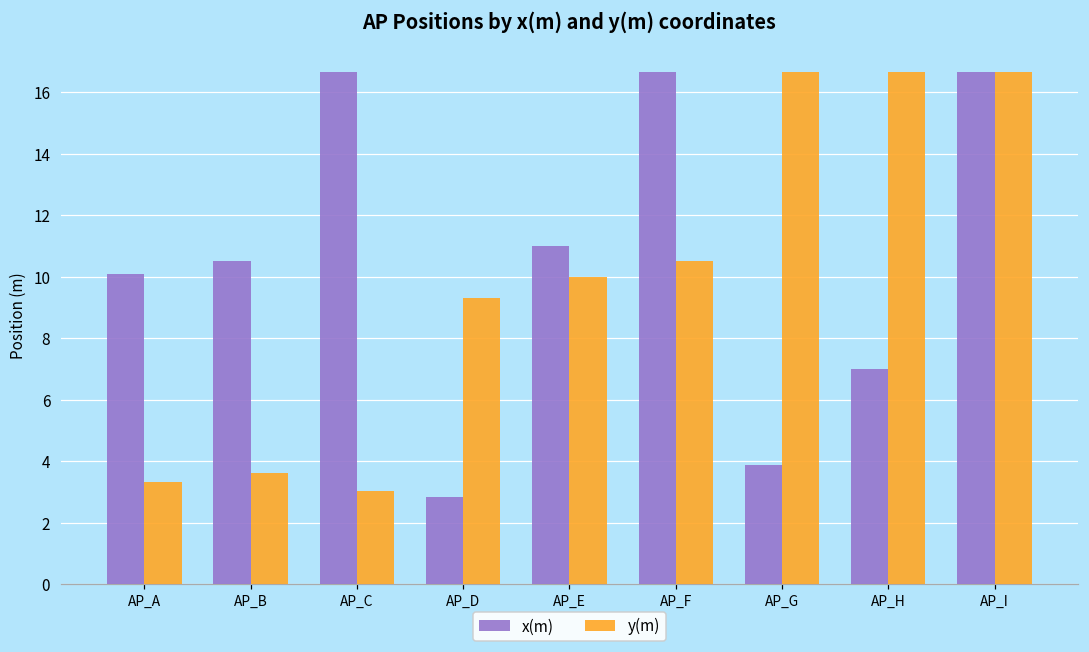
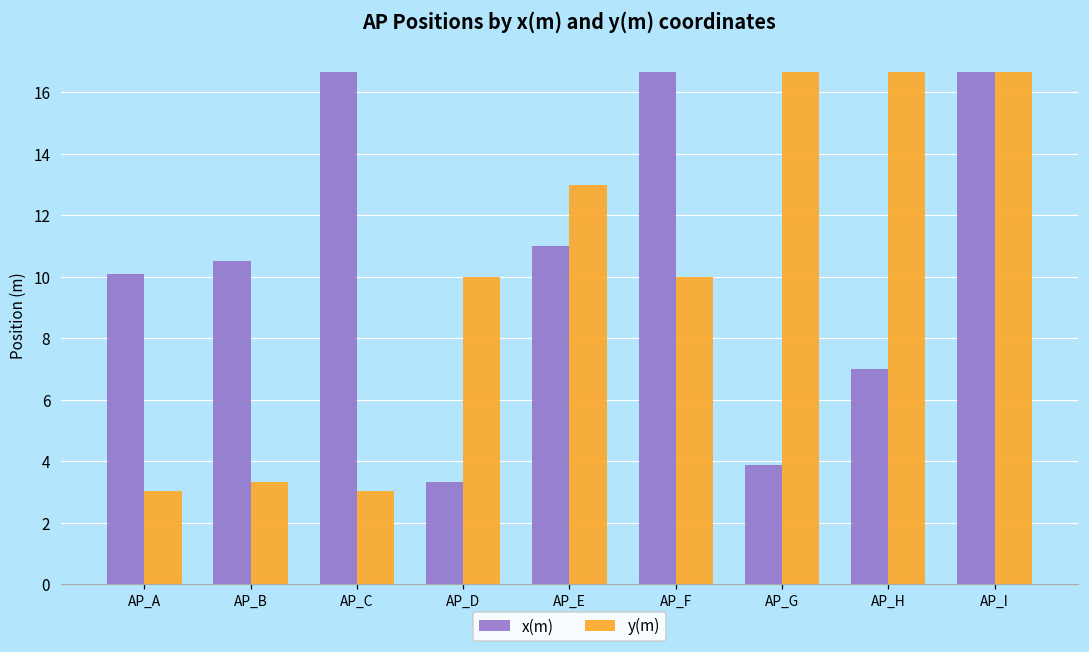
y(m), AP_A: 3.3 -> 3.0
y(m), AP_B: 3.6 -> 3.3
x(m), AP_D: 2.8 -> 3.3
y(m), AP_D: 9.3 -> 10.0
y(m), AP_E: 10 -> 13
y(m), AP_F: 10.5 -> 10.0
